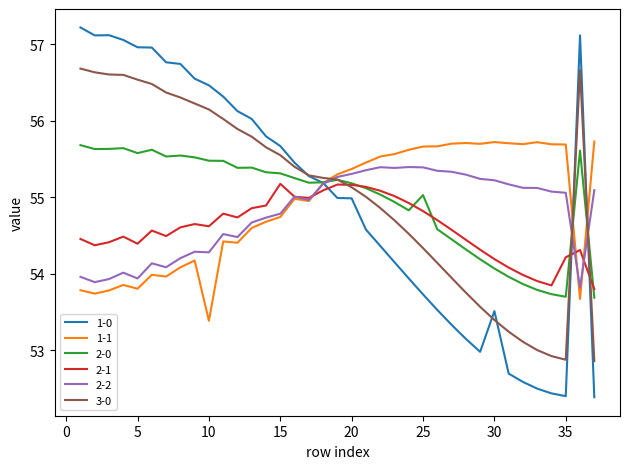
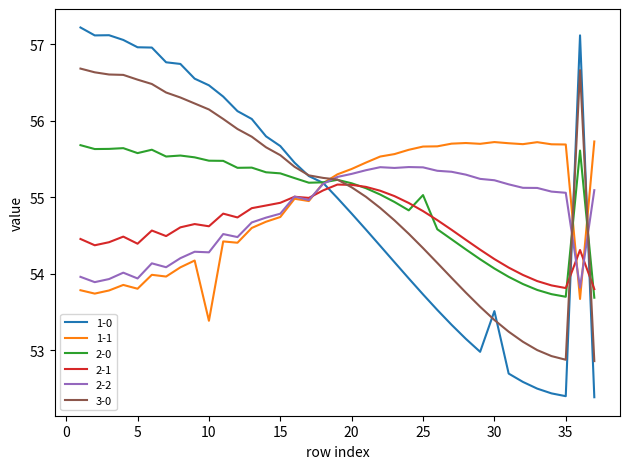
2-1, 15: 55.2 -> 54.9
1-0, 20: 55.0 -> 54.8
2-1, 35: 54.2 -> 53.8
